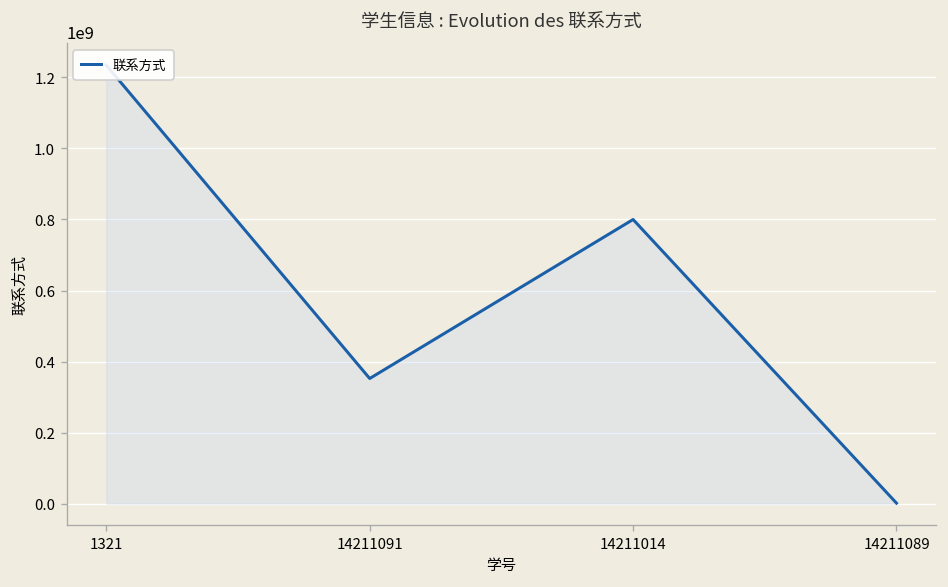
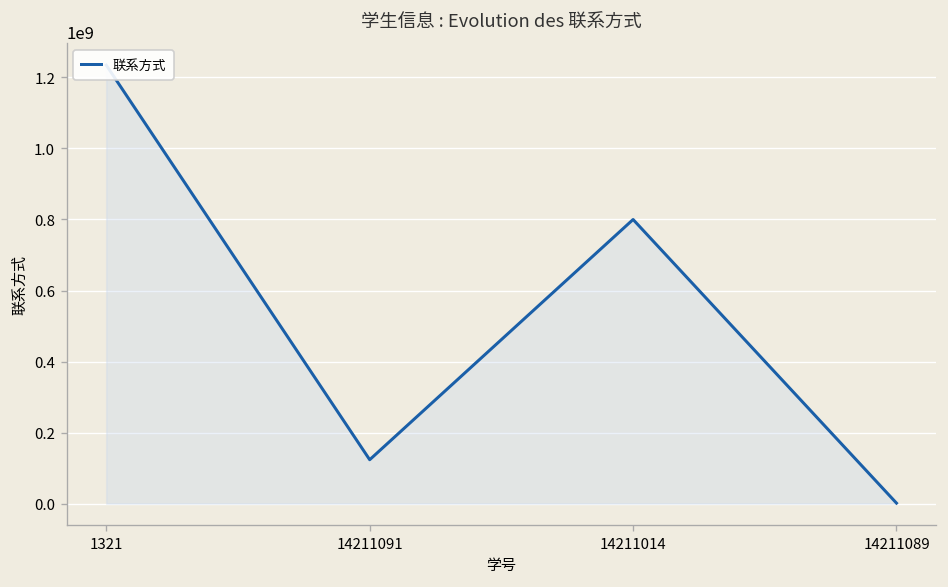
14211091: 350000000 -> 120000000
